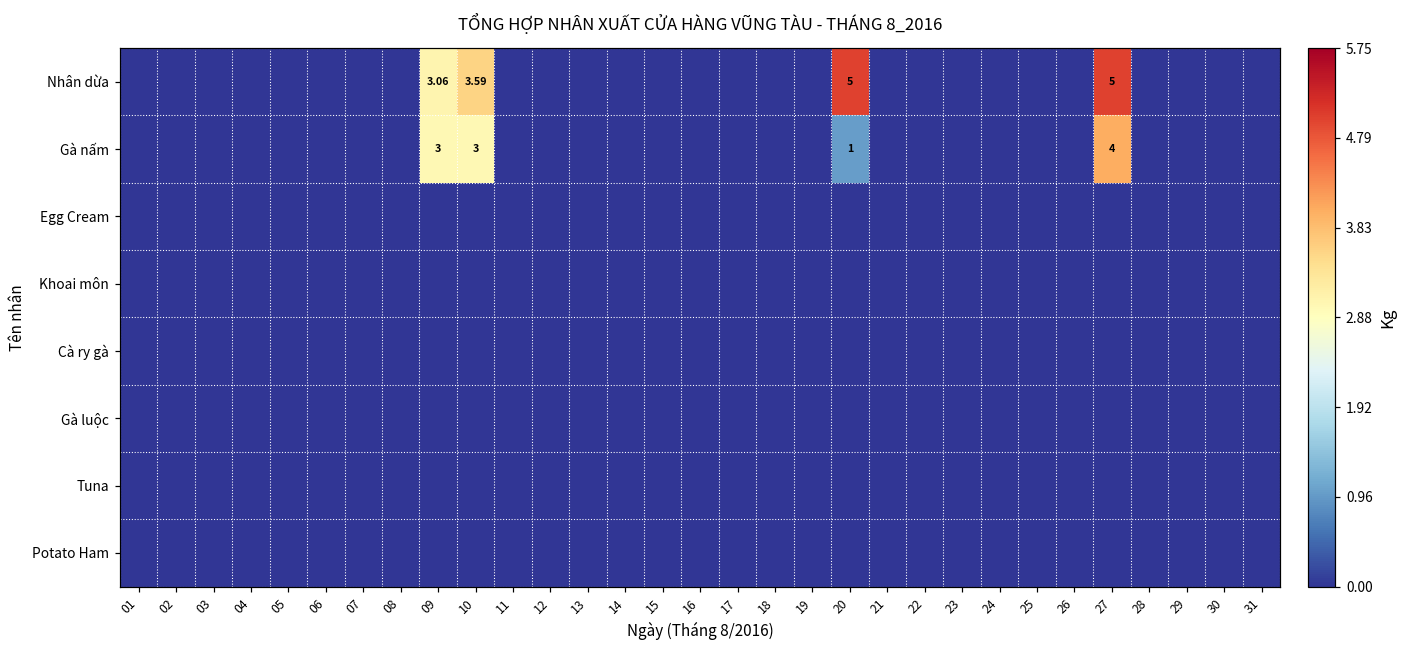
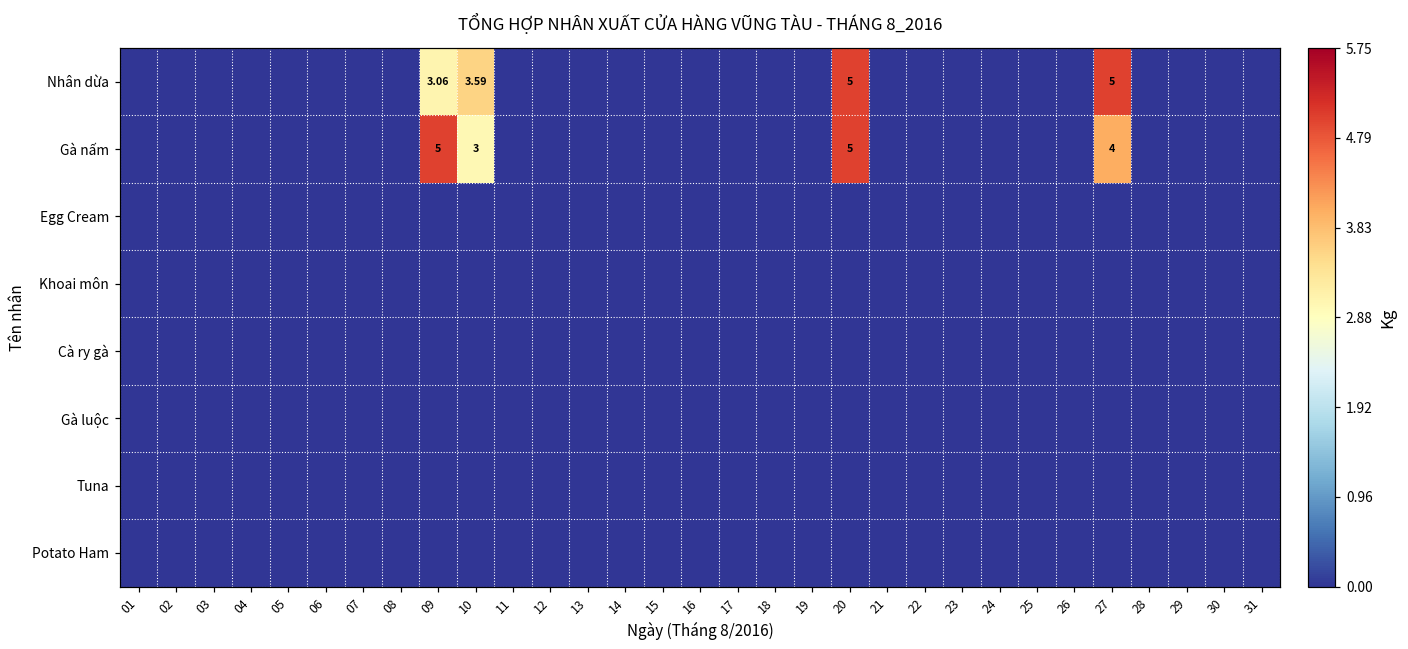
Gà nấm, 09: 3 -> 5
Gà nấm, 20: 1 -> 5
